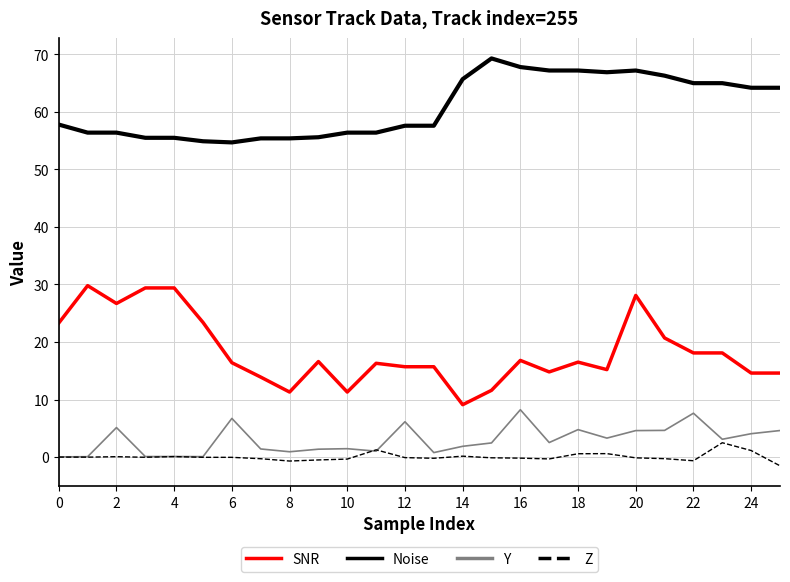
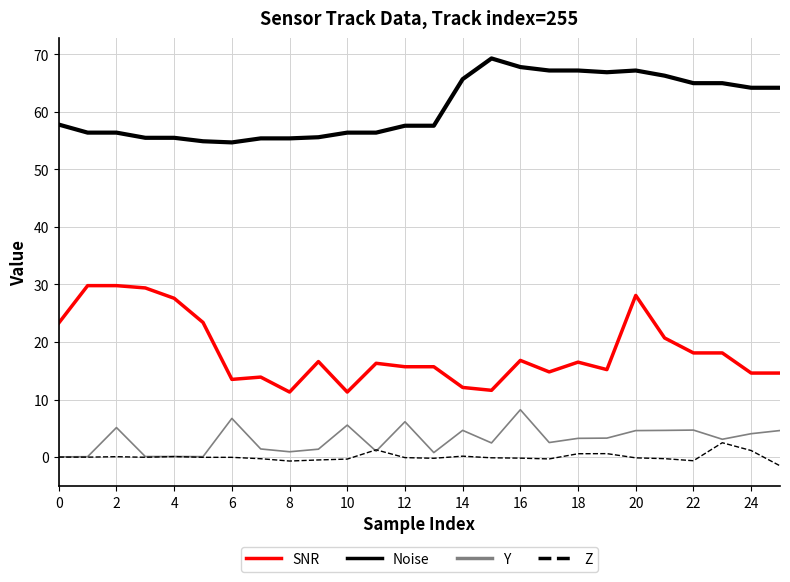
SNR, 2: 27 -> 30
SNR, 4: 29 -> 28
SNR, 6: 16 -> 14
Y, 10: 1 -> 6
SNR, 14: 9 -> 12
Y, 14: 2 -> 5
Y, 18: 5 -> 3
Y, 22: 8 -> 5
